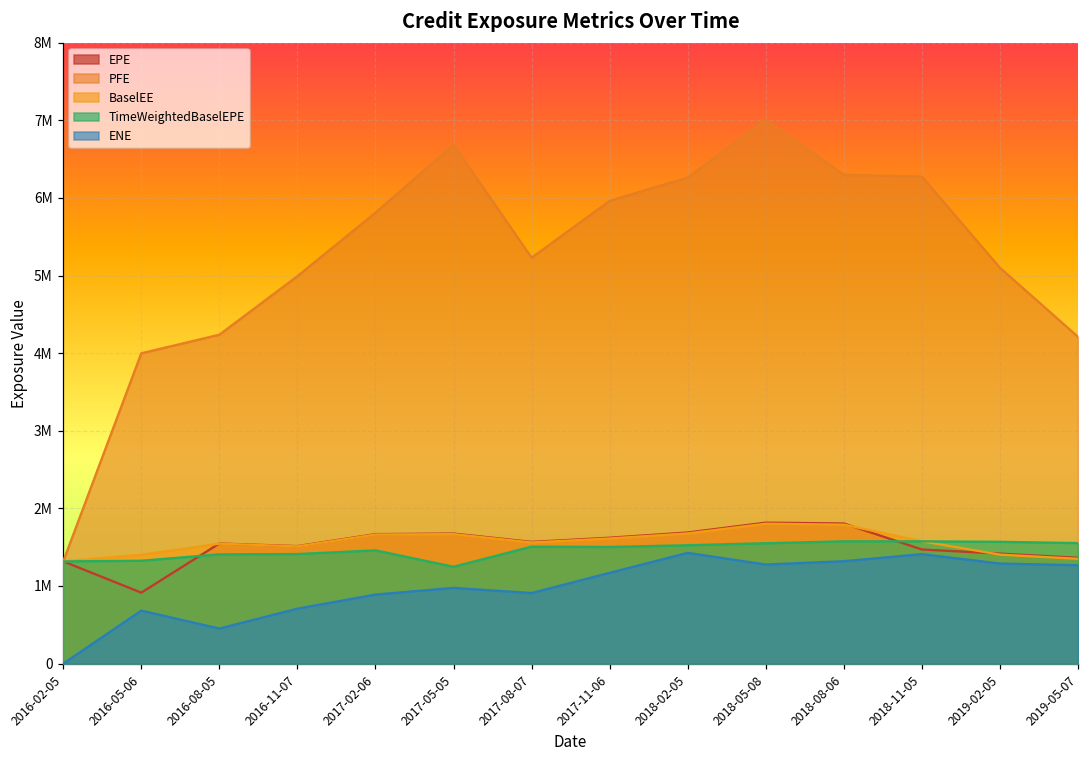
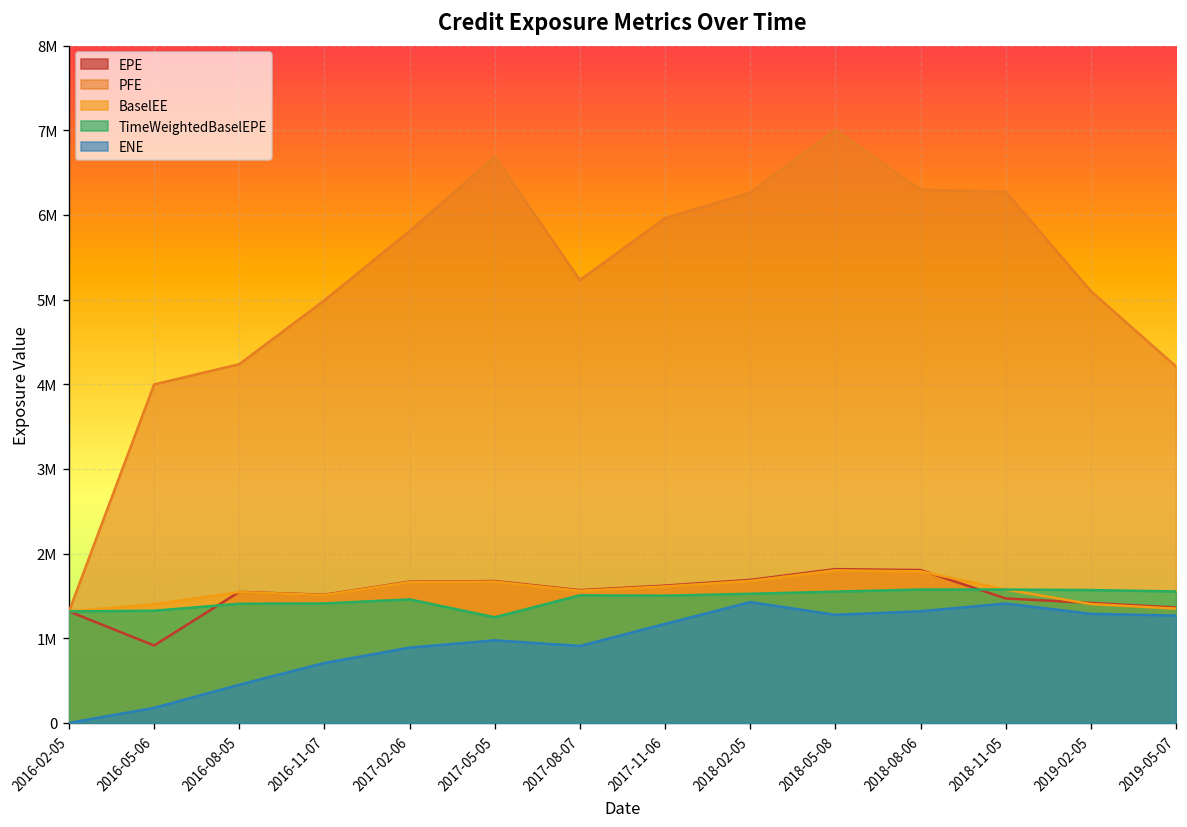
ENE, 2016-05-06: 700000 -> 200000
